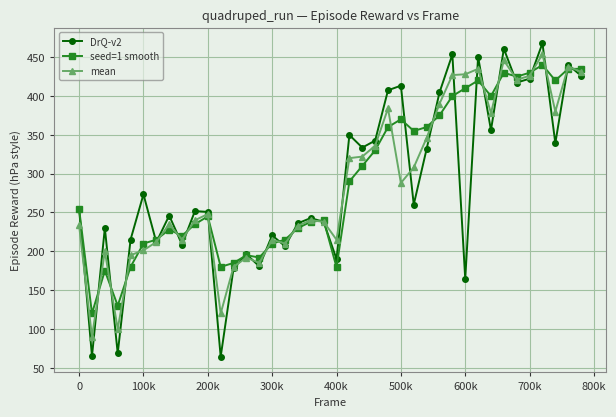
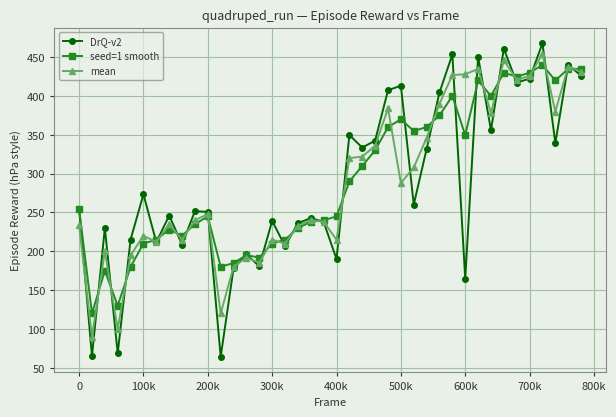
mean, 100k: 200 -> 220
DrQ-v2, 300k: 220 -> 240
seed=1 smooth, 400k: 180 -> 250
seed=1 smooth, 600k: 410 -> 350
